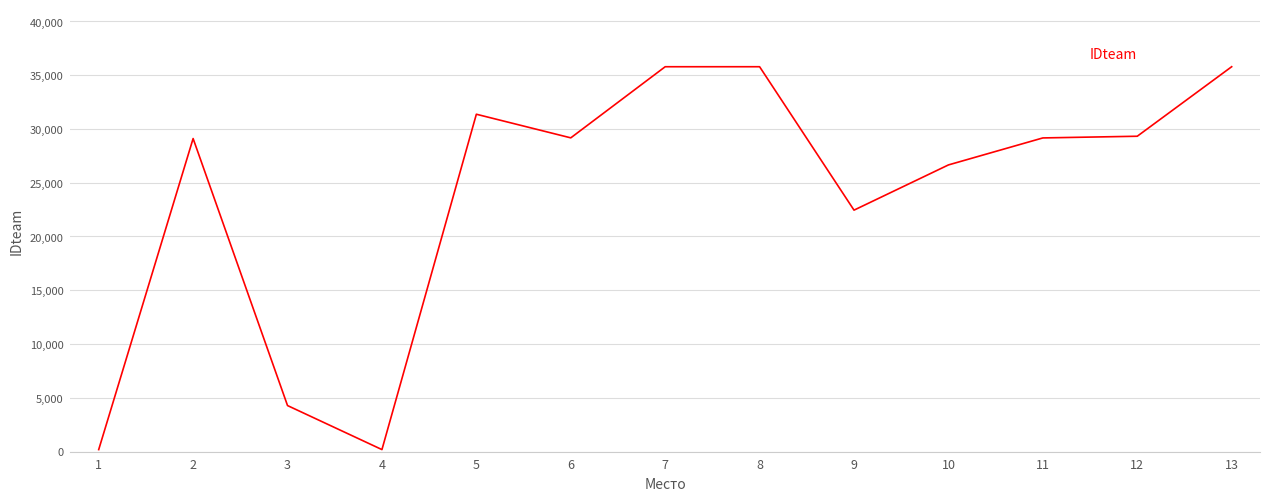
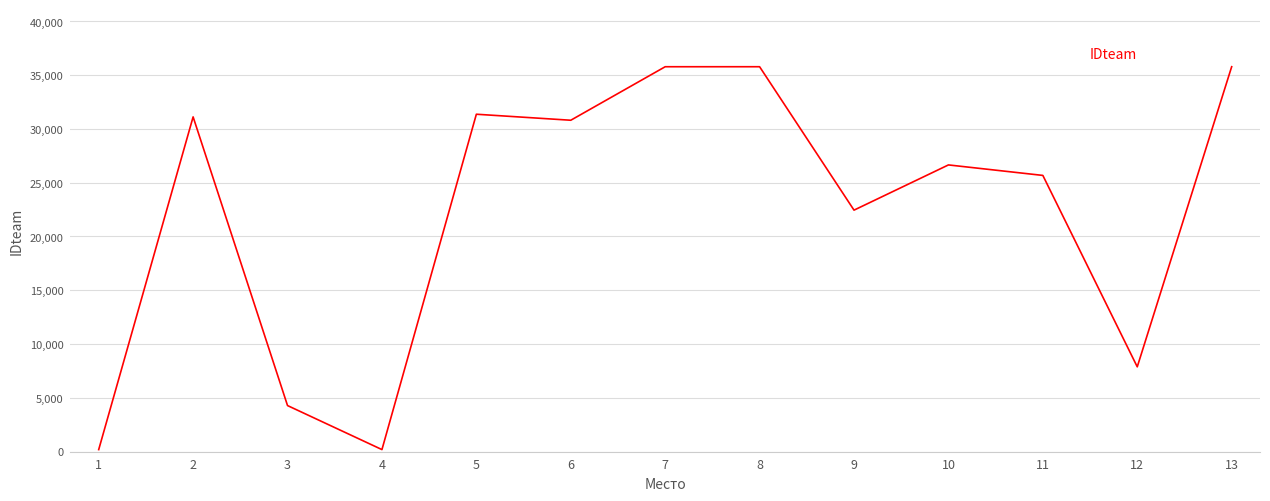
2: 29,100 -> 31,100
6: 29,200 -> 30,800
11: 29,200 -> 25,700
12: 29,300 -> 7,900
